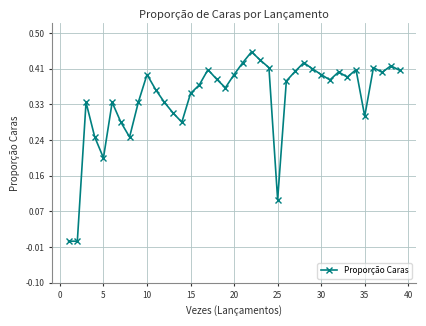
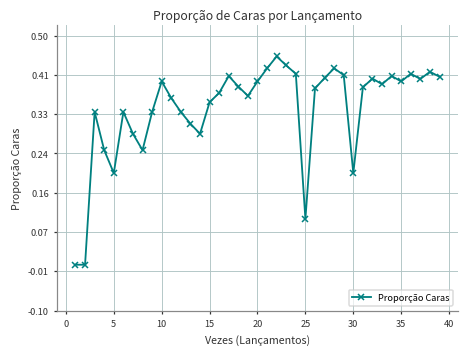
30: 0.4 -> 0.2
35: 0.3 -> 0.4
